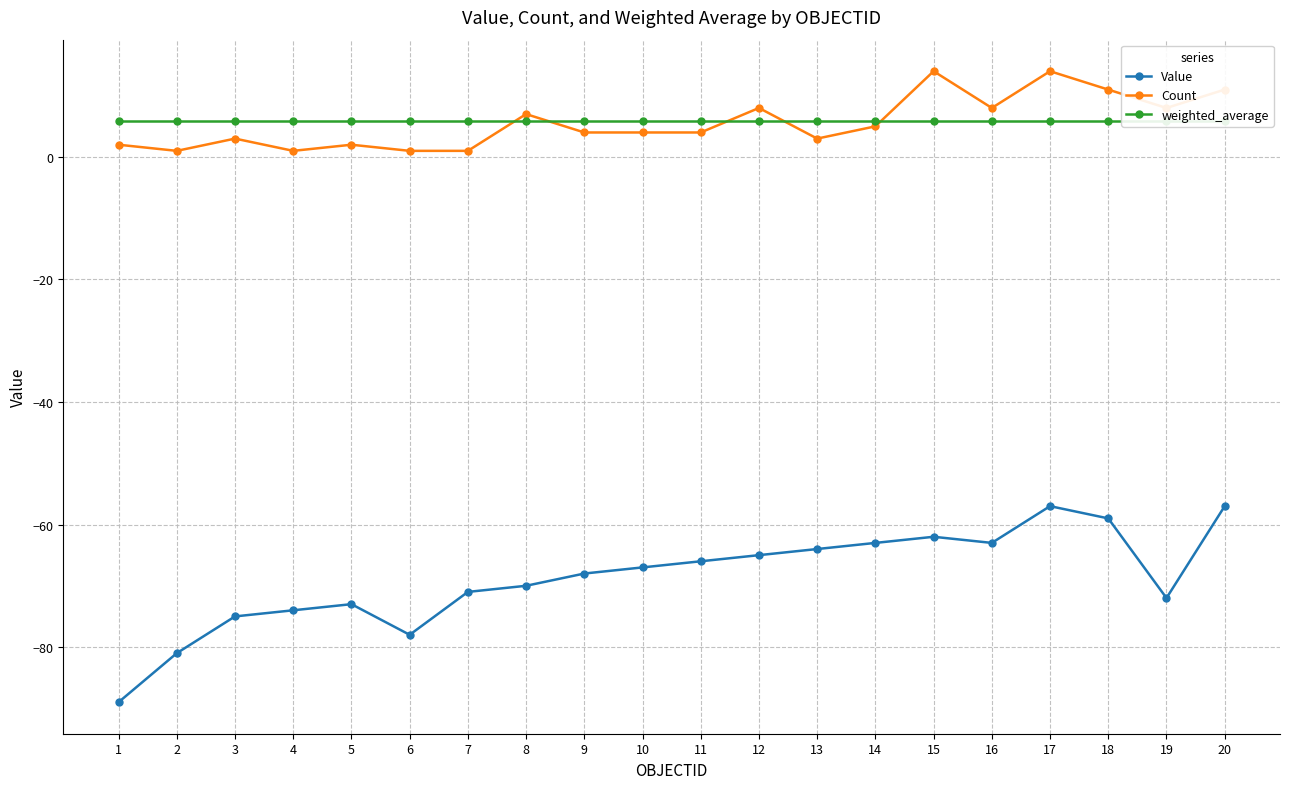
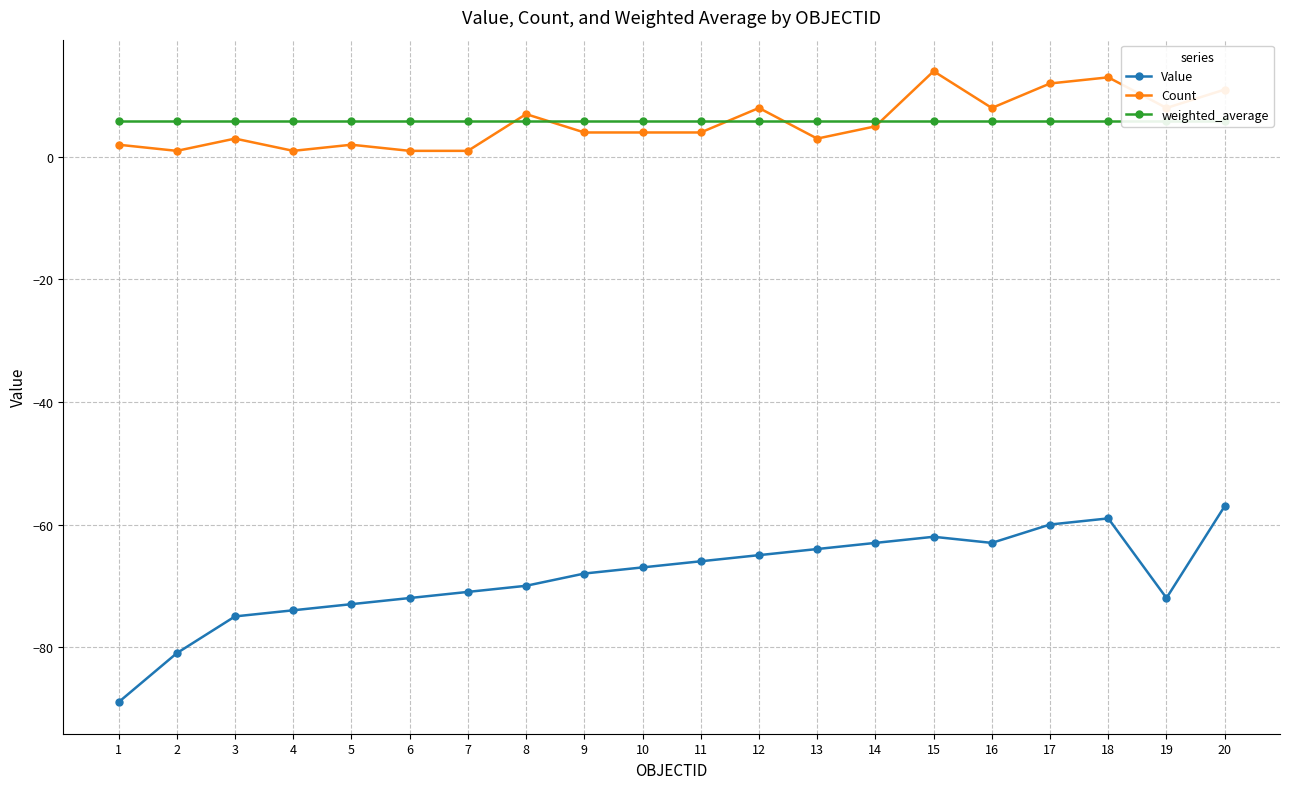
Value, 6: -78 -> -72
Value, 17: -57 -> -60
Count, 17: 14 -> 12
Count, 18: 11 -> 13
